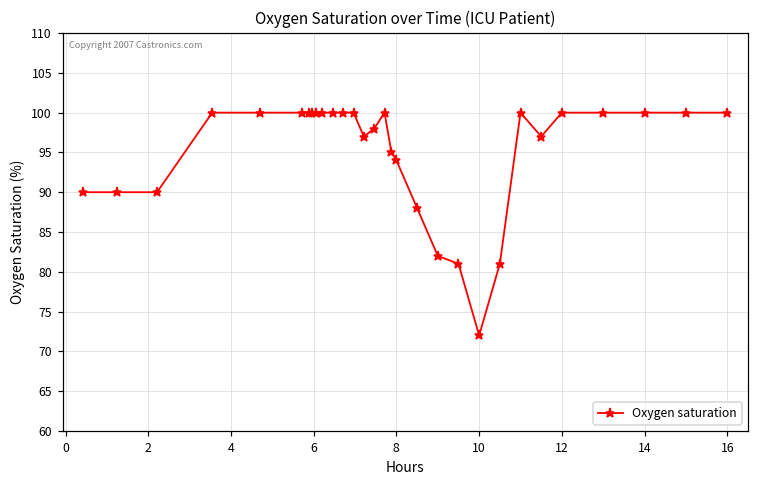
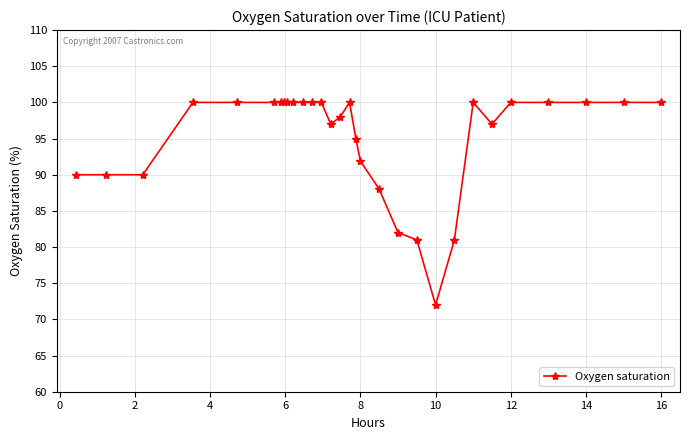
8: 94 -> 92
